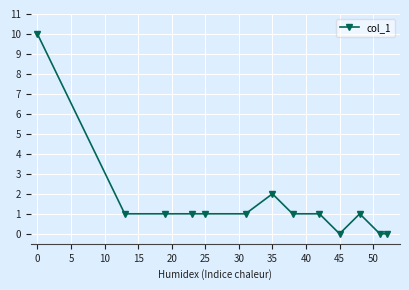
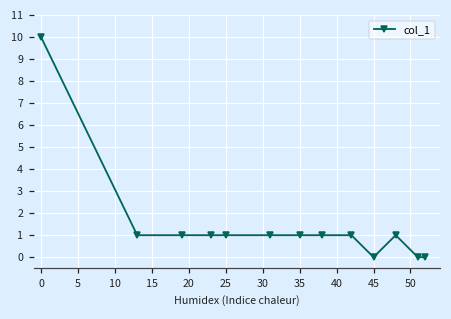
35: 2 -> 1
